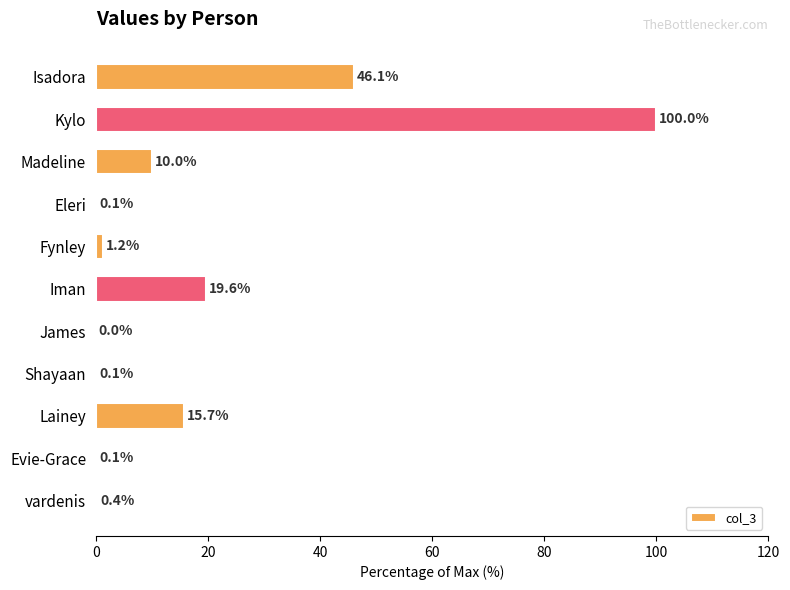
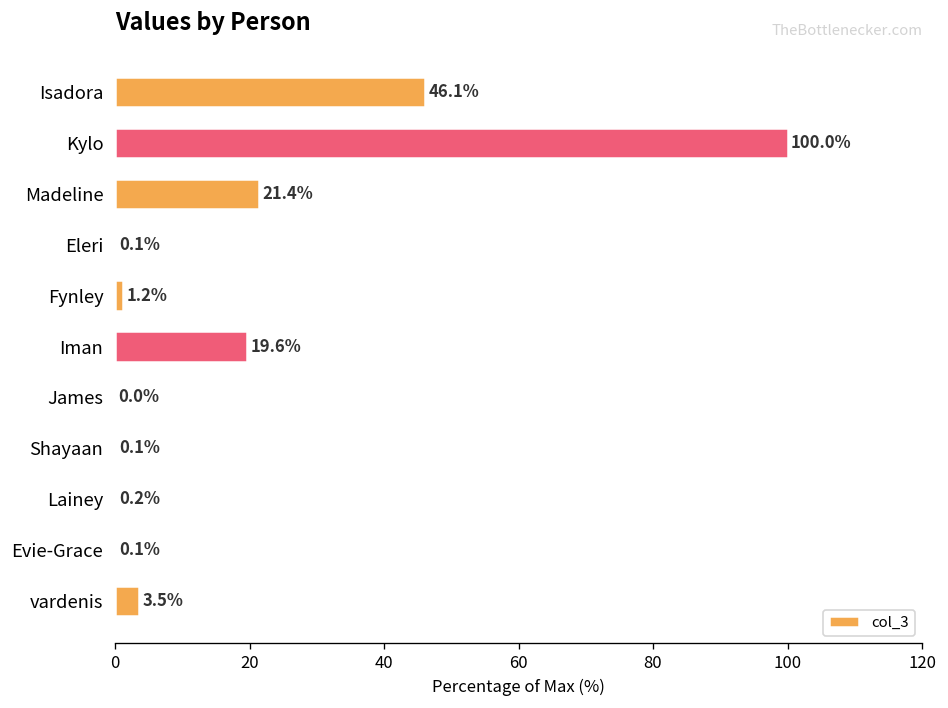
Madeline: 10.0% -> 21.4%
Lainey: 15.7% -> 0.2%
vardenis: 0.4% -> 3.5%
